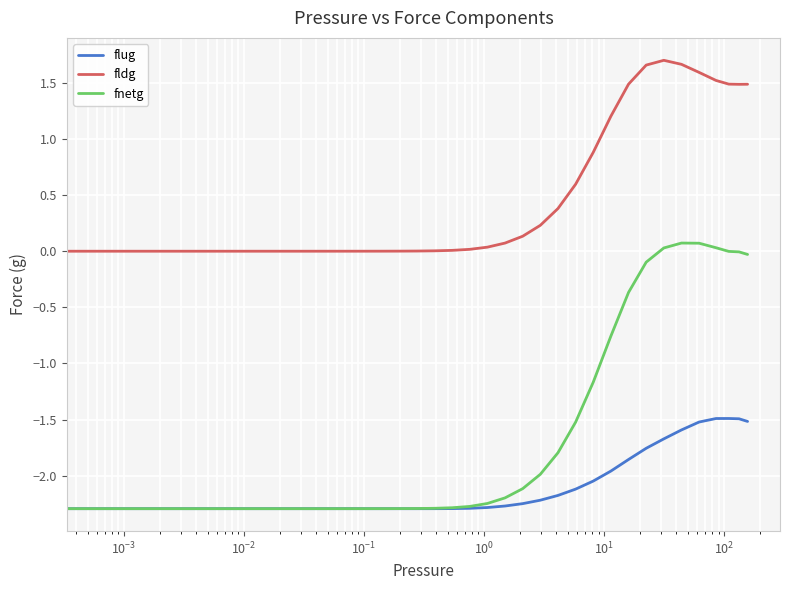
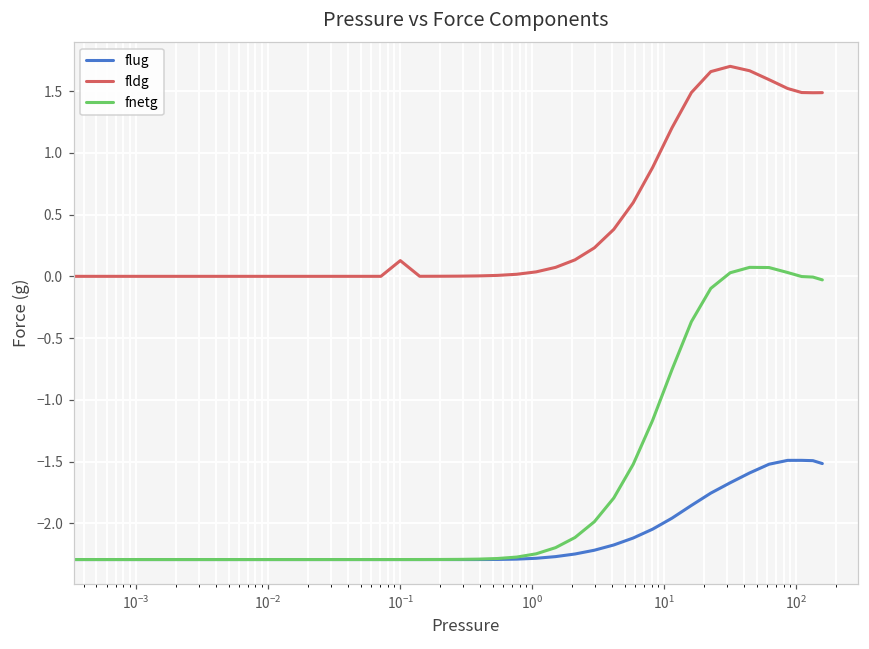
fldg, 10^-1: 0.00 -> 0.13
